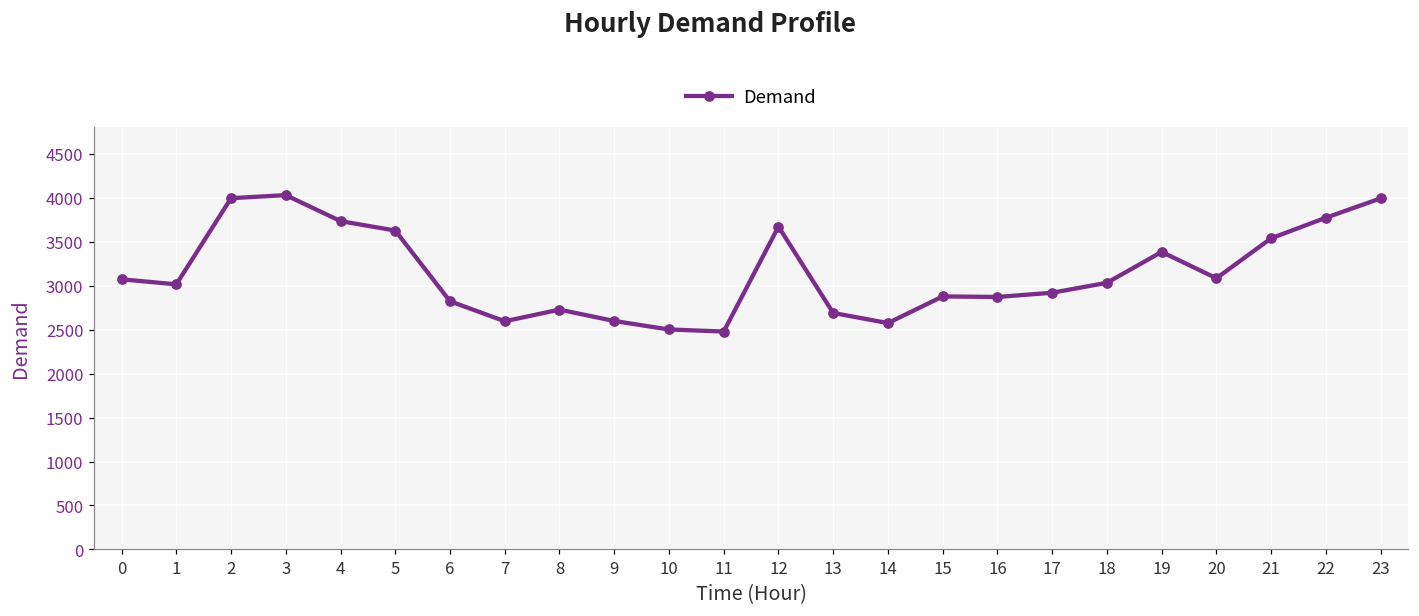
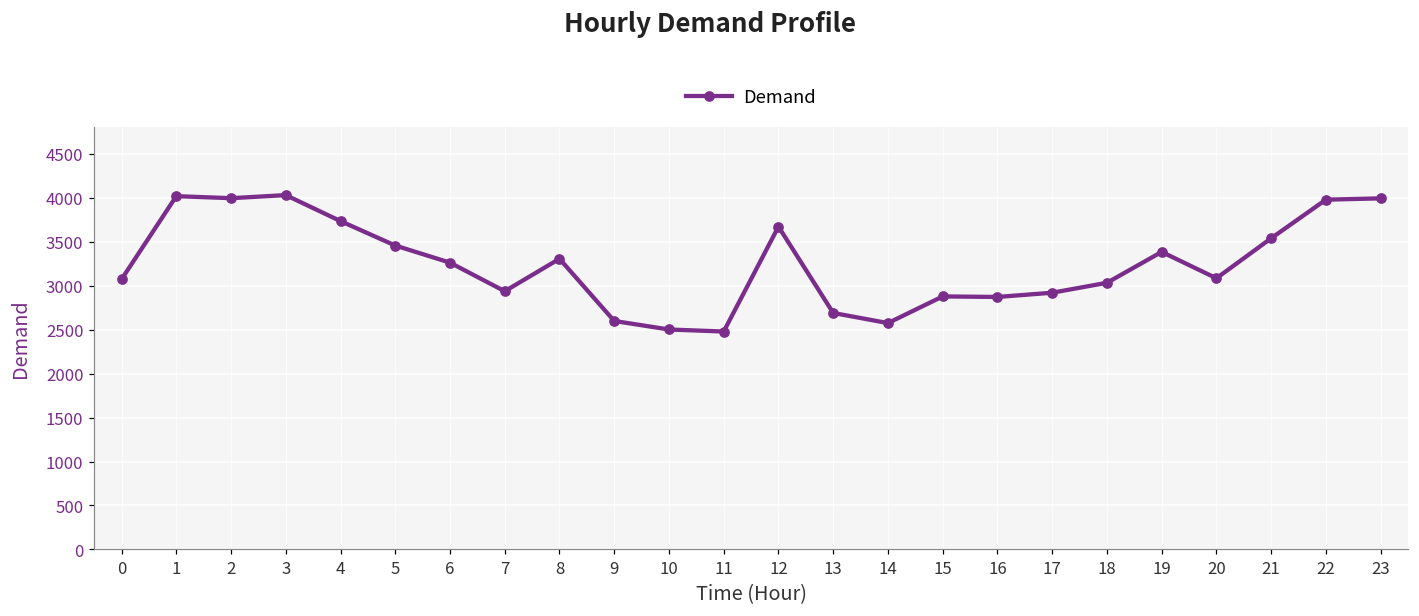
1: 3000 -> 4000
5: 3600 -> 3500
6: 2800 -> 3300
7: 2600 -> 2900
8: 2700 -> 3300
22: 3800 -> 4000
